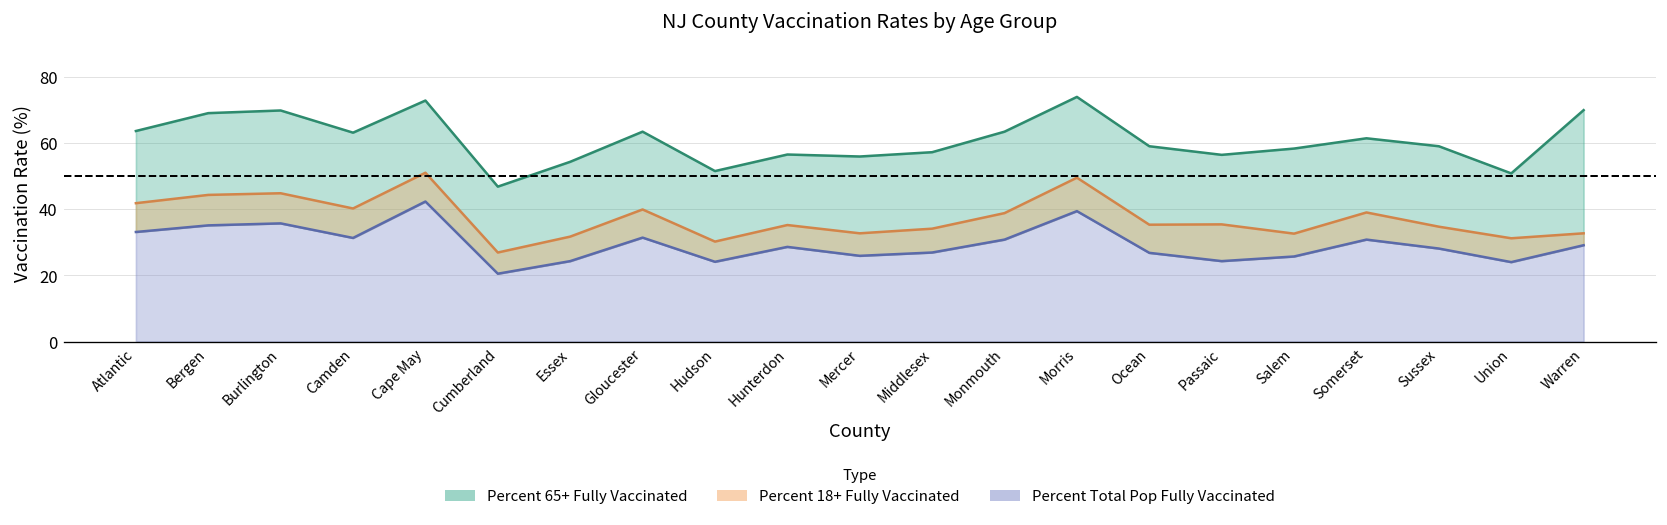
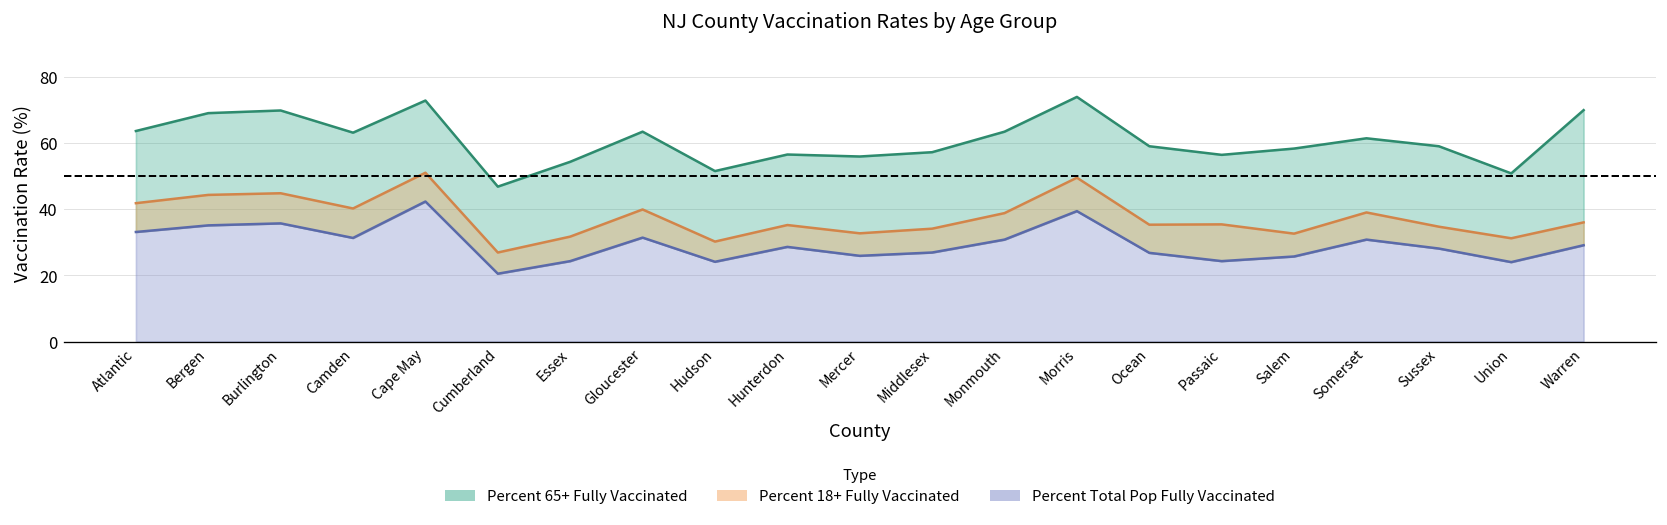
Percent 18+ Fully Vaccinated, Warren: 33 -> 36
